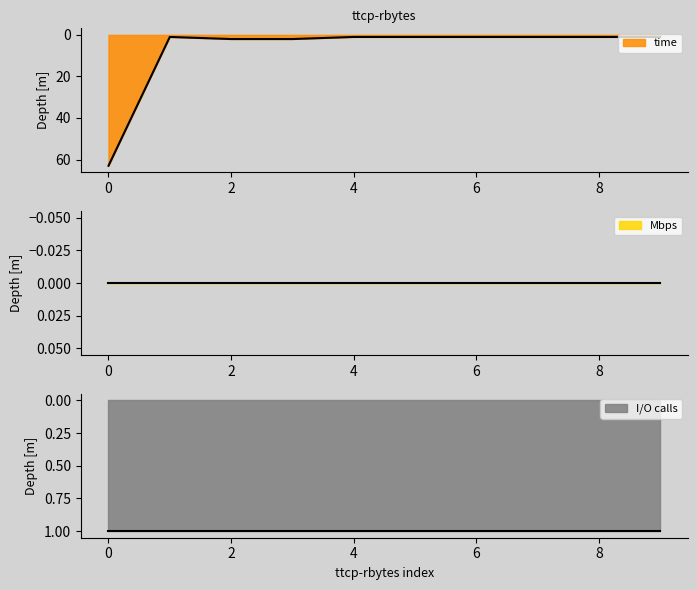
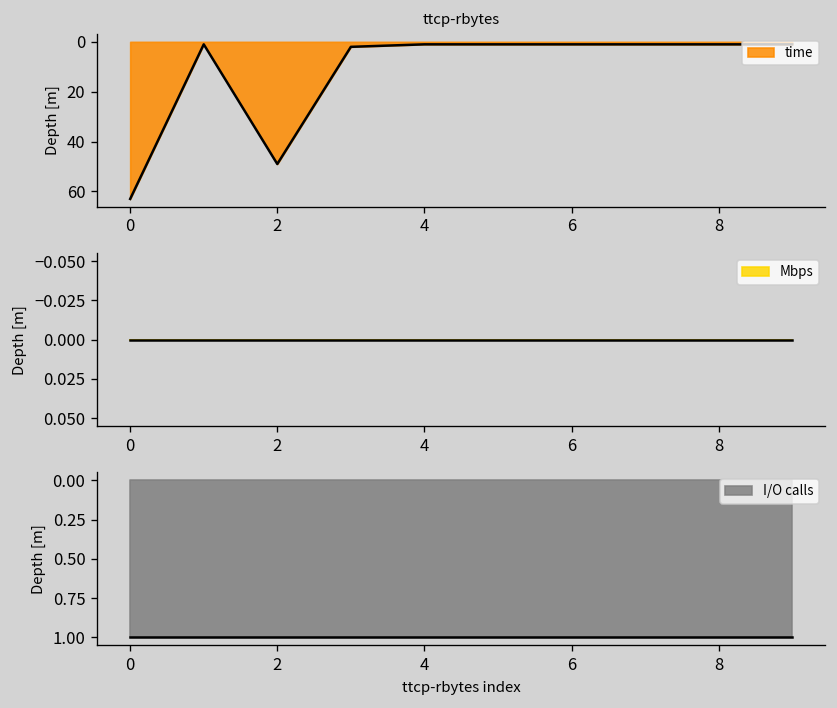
ttcp-rbytes, 2: 2 -> 49
